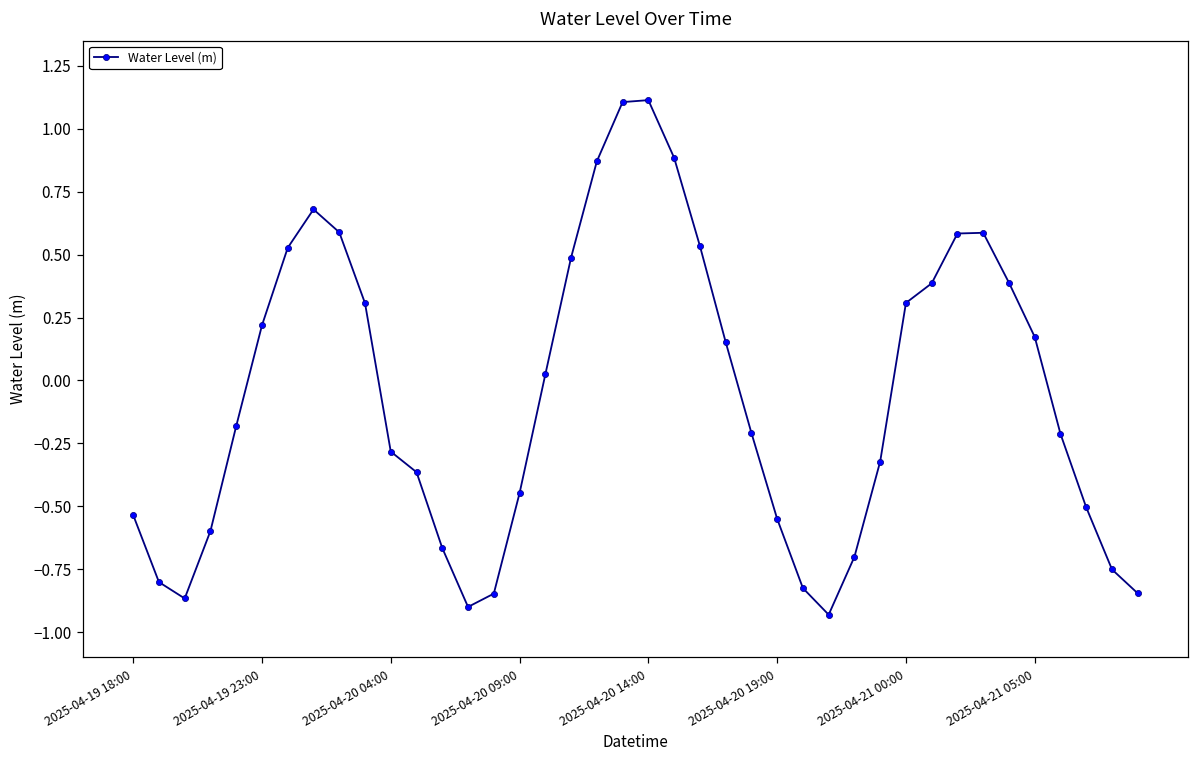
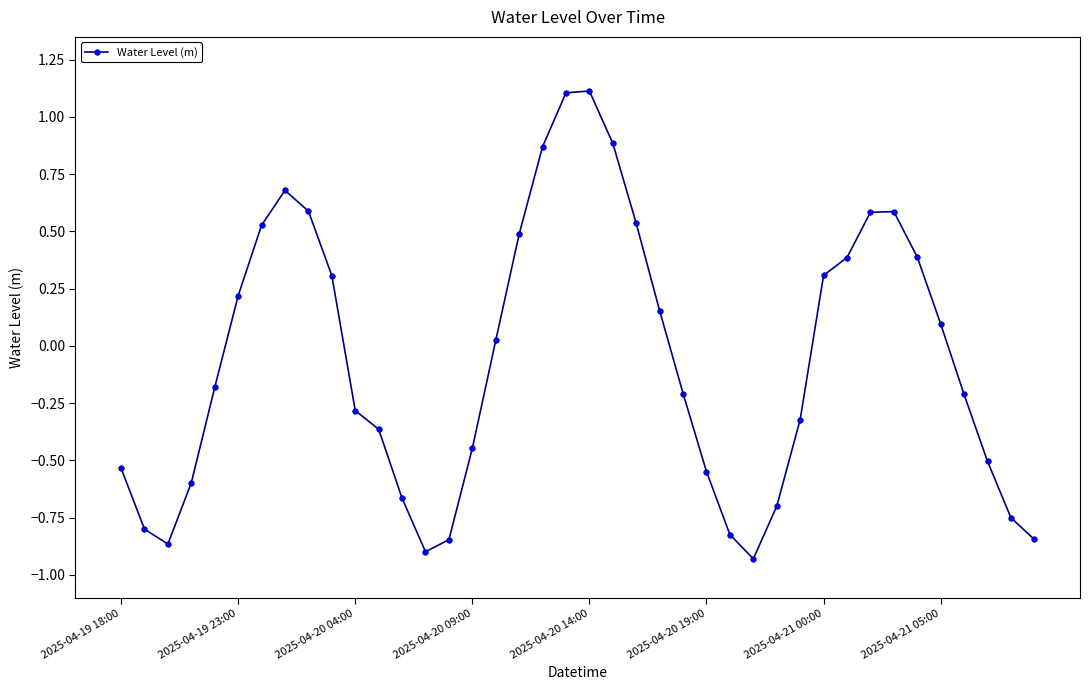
2025-04-21 05:00: 0.17 -> 0.10
